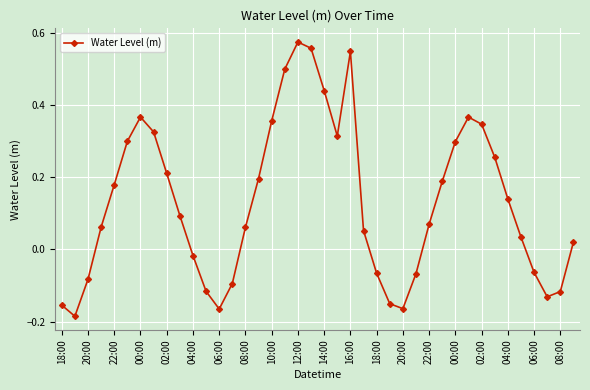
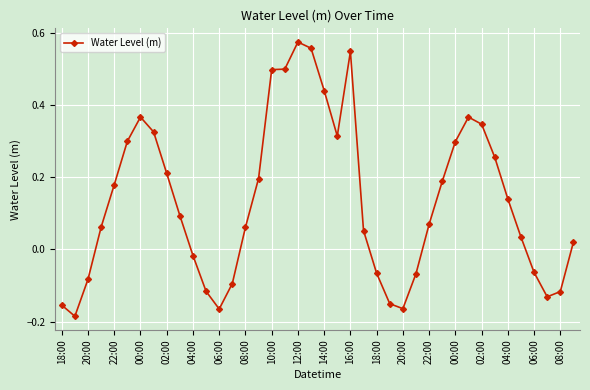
10:00: 0.36 -> 0.50
